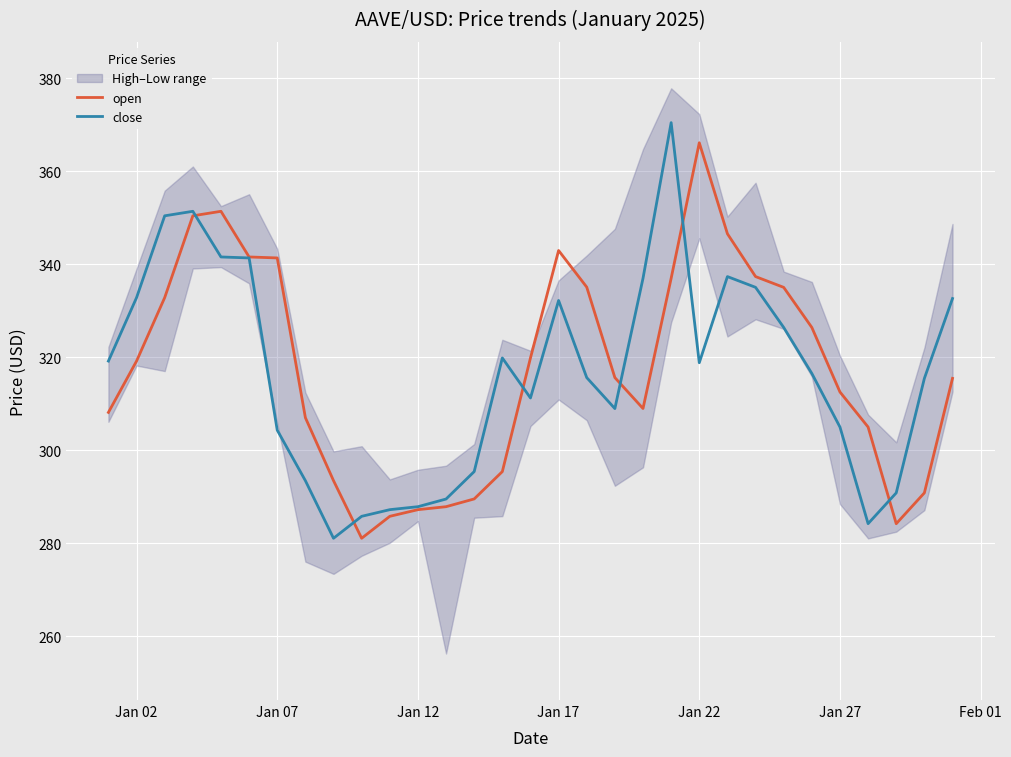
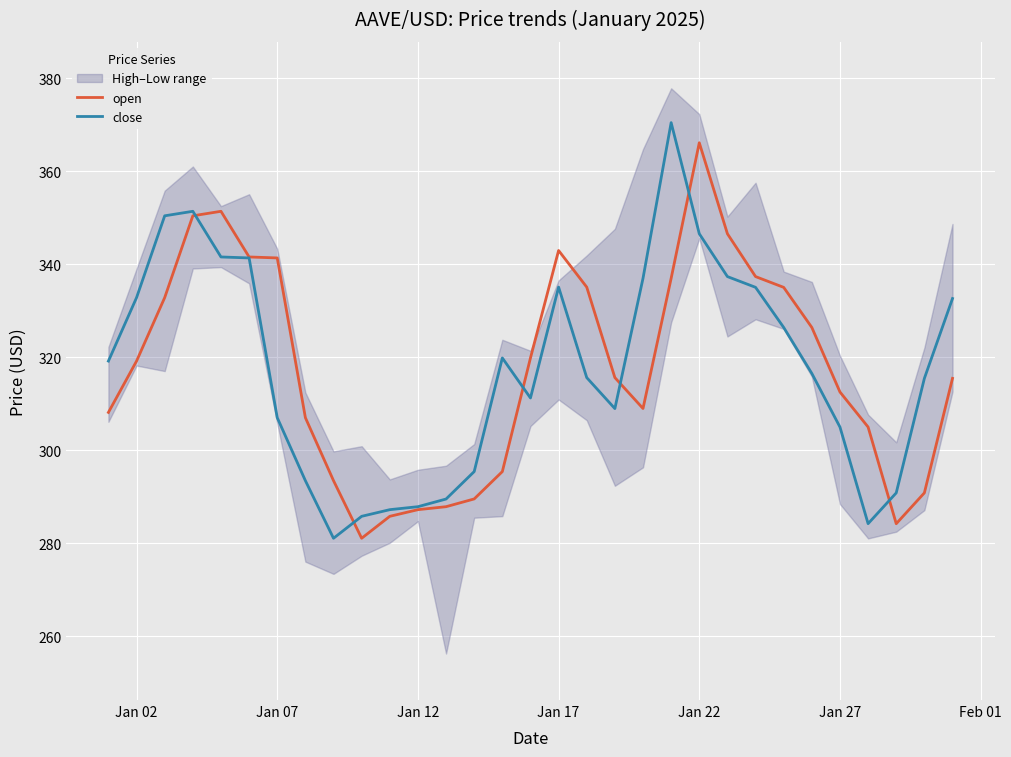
close, Jan 07: 304 -> 307
close, Jan 17: 332 -> 335
close, Jan 22: 319 -> 347
